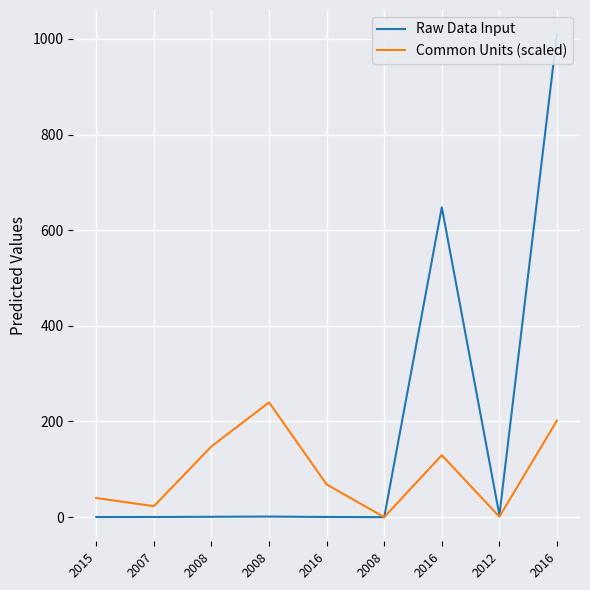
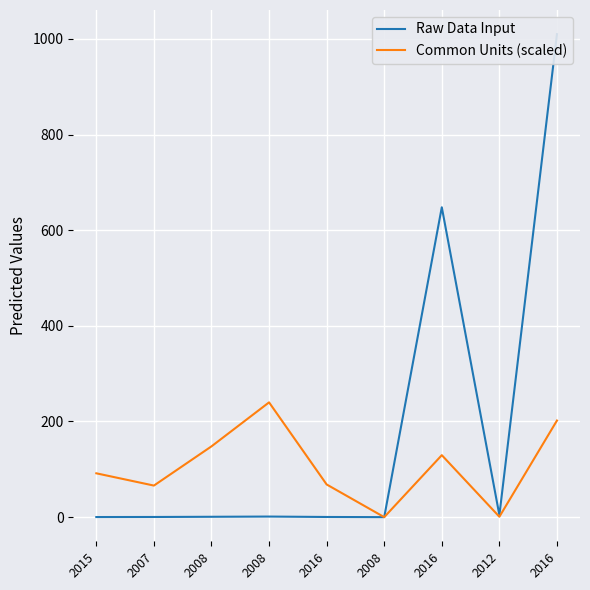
Common Units (scaled), 2015: 40 -> 90
Common Units (scaled), 2007: 20 -> 70
